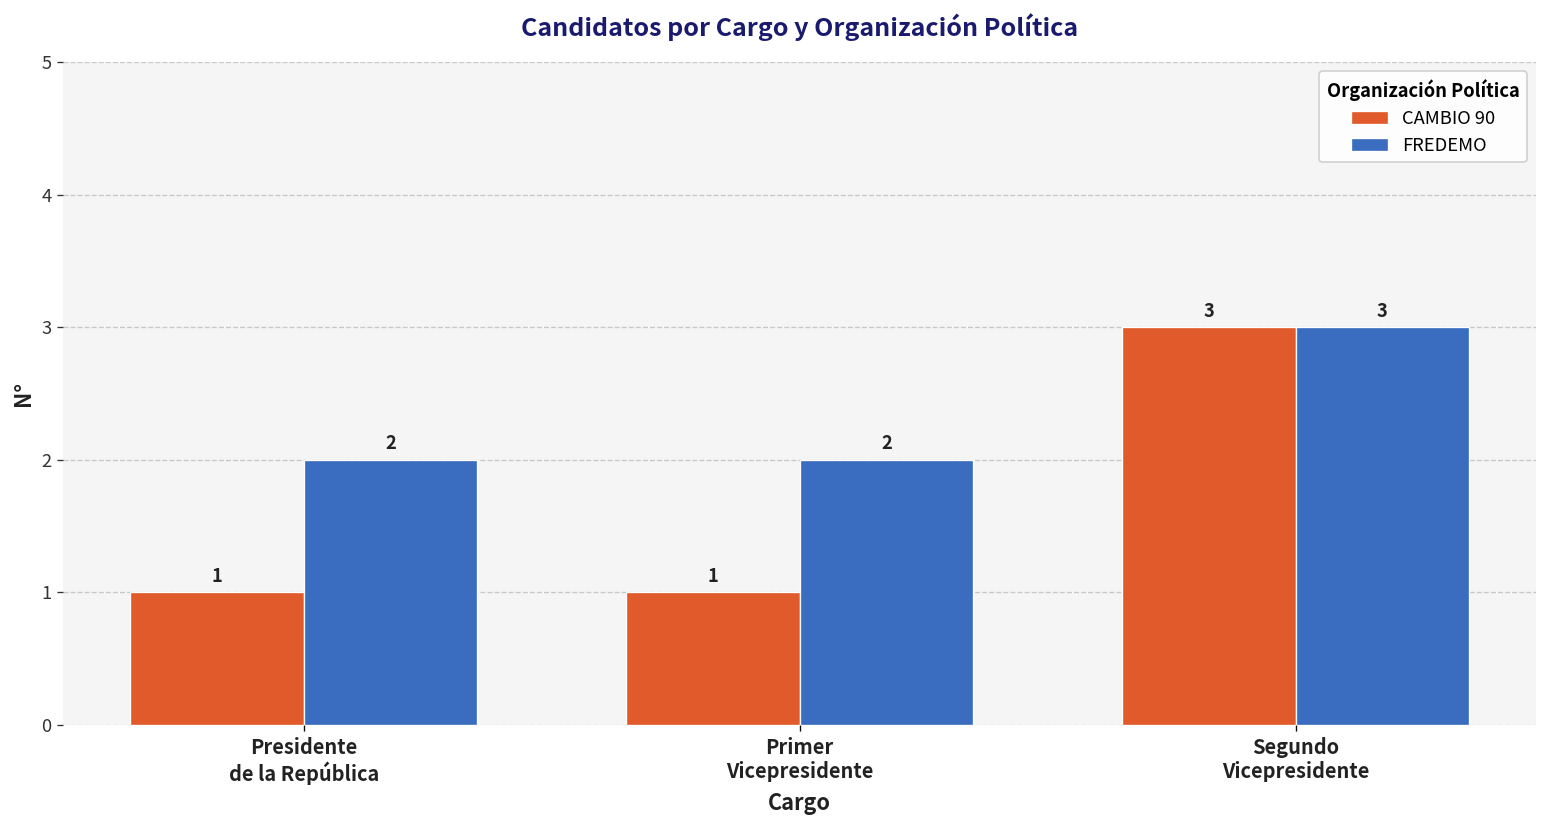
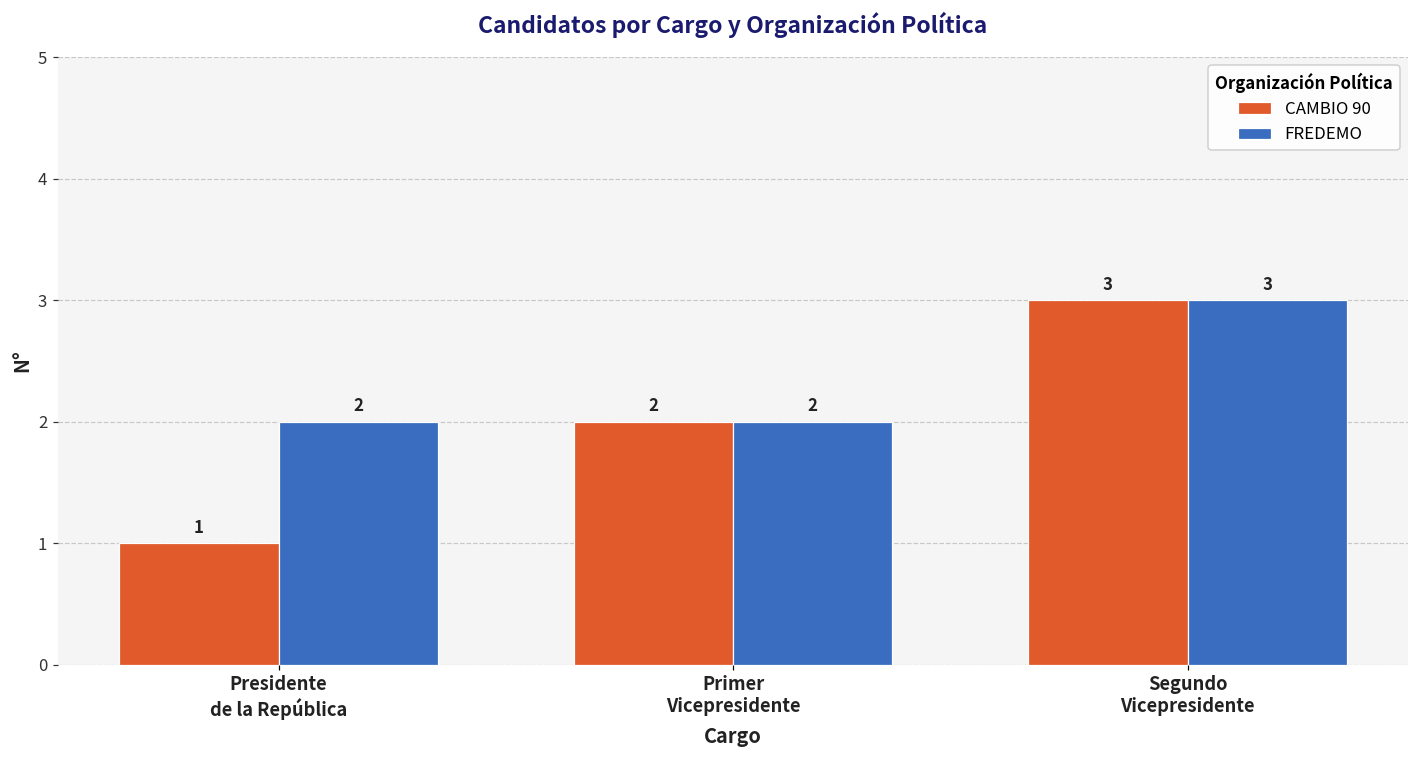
CAMBIO 90, Primer Vicepresidente: 1 -> 2
